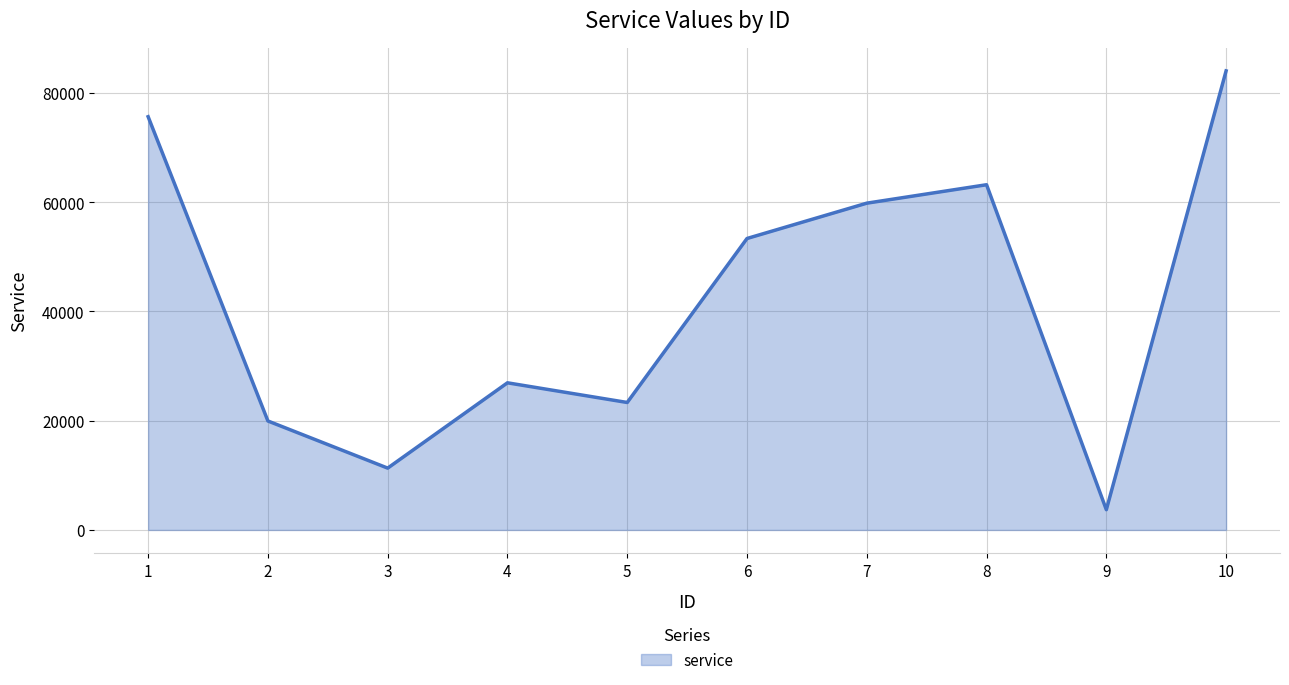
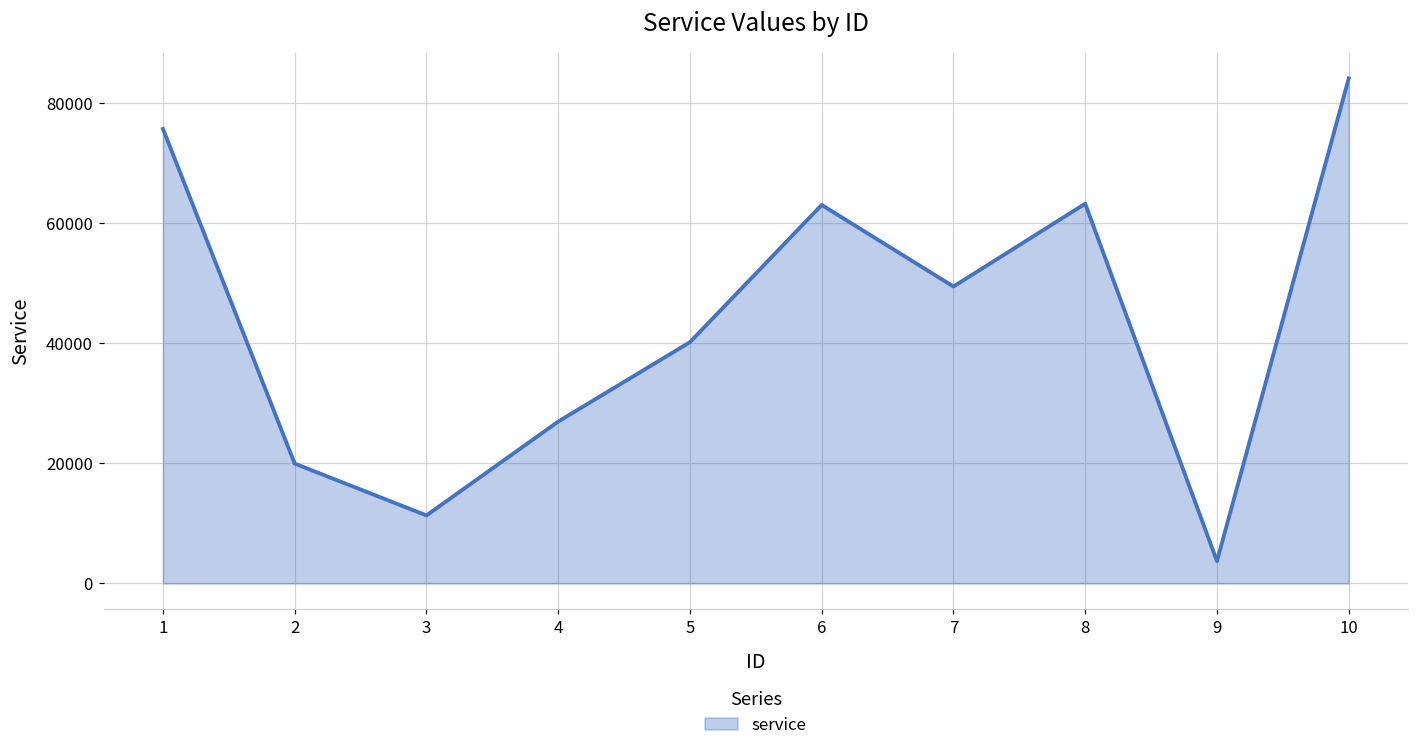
5: 23000 -> 40000
6: 53000 -> 63000
7: 60000 -> 49000
